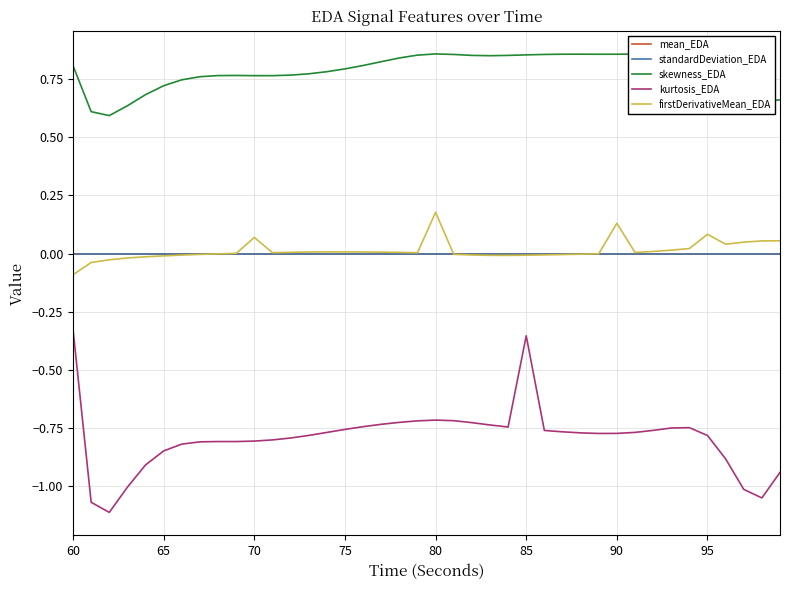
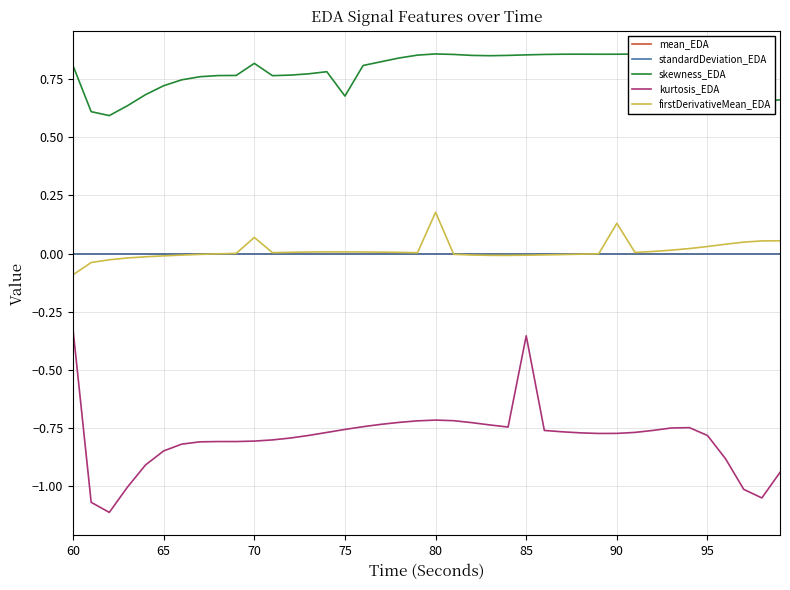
skewness_EDA, 70: 0.76 -> 0.82
skewness_EDA, 75: 0.79 -> 0.68
firstDerivativeMean_EDA, 95: 0.08 -> 0.03
